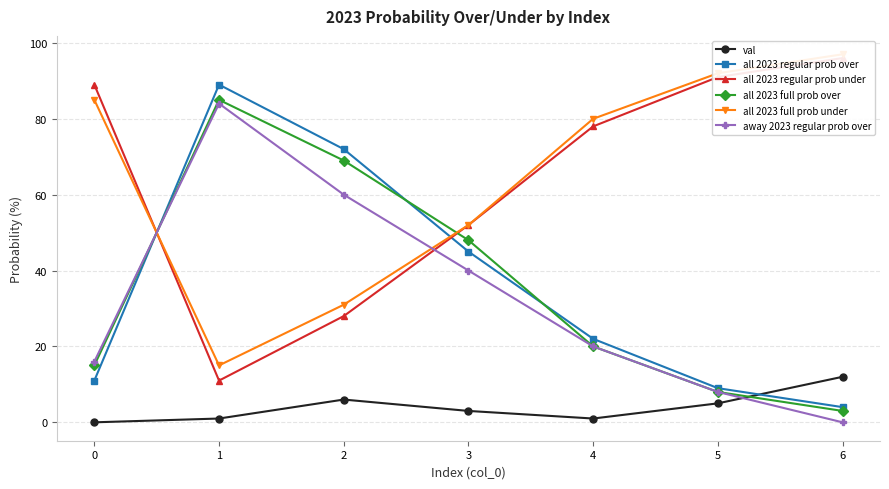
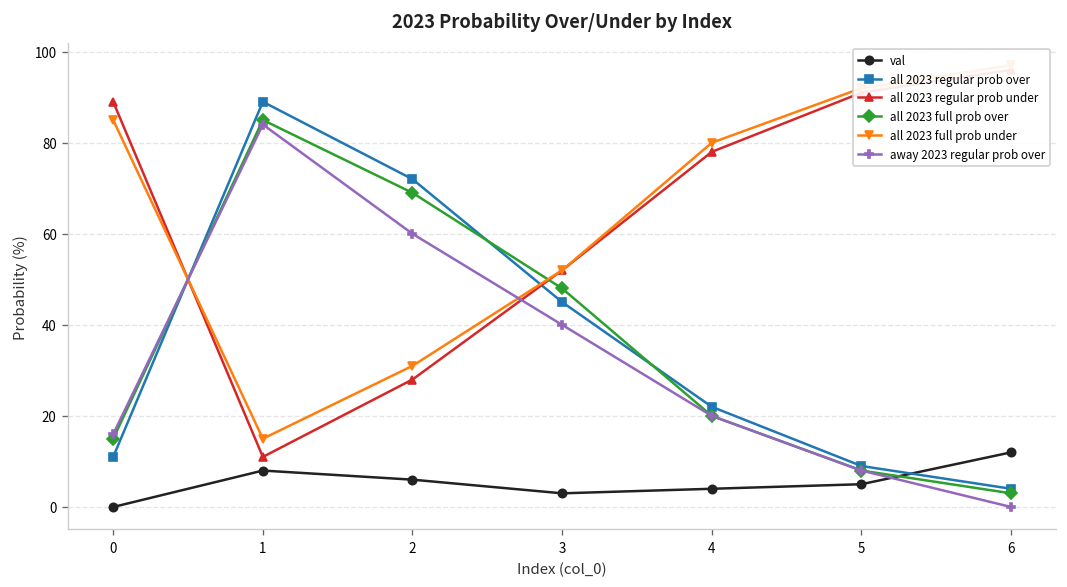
val, 1: 1 -> 8
val, 4: 1 -> 4
